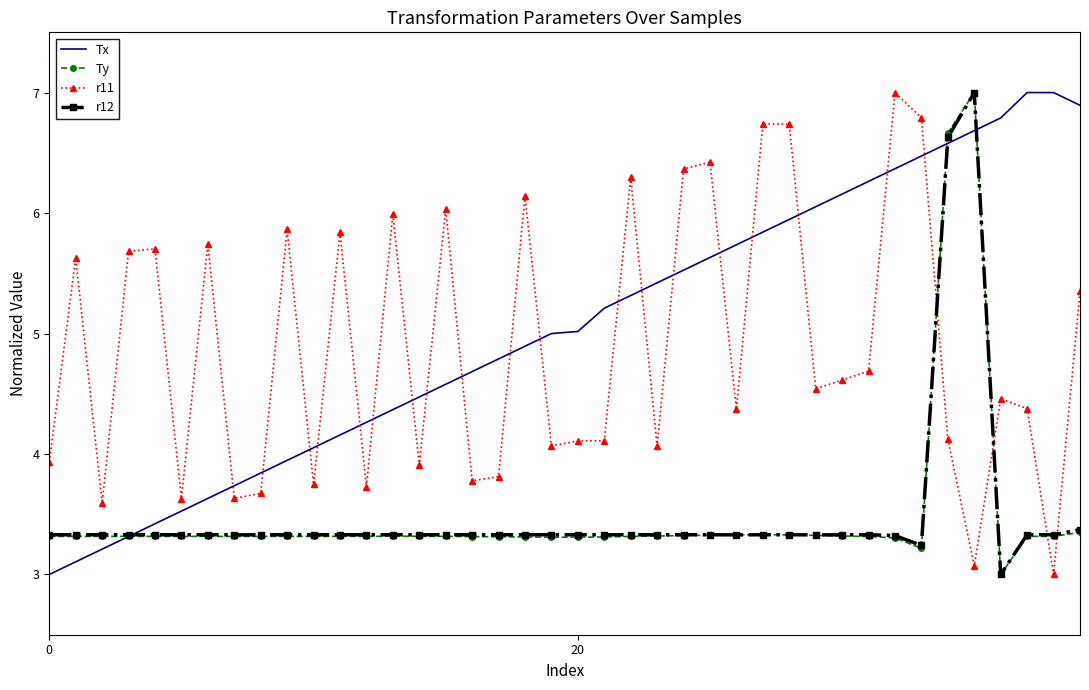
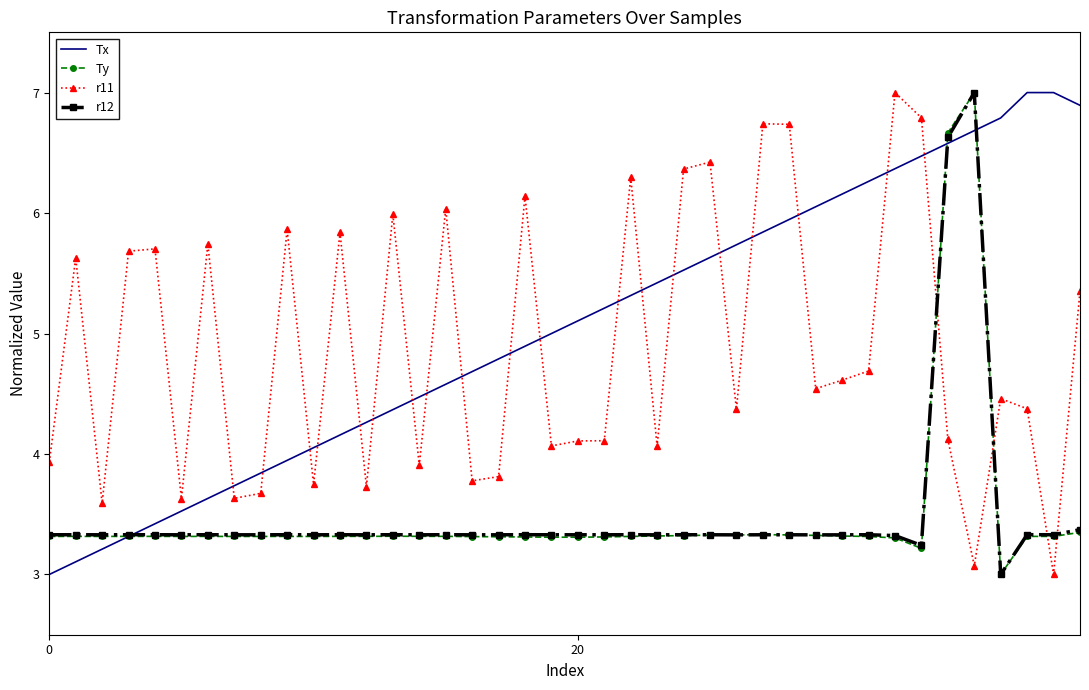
Tx, 20: 5.02 -> 5.11
